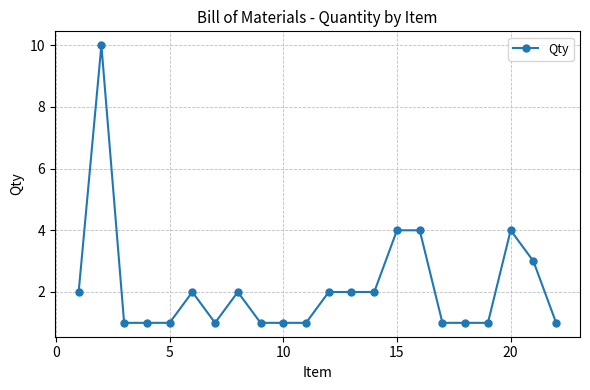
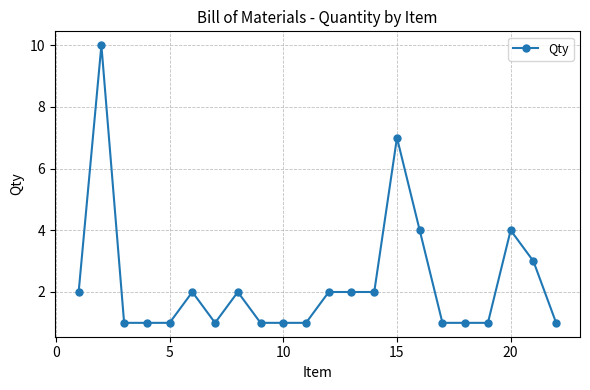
15: 4 -> 7
